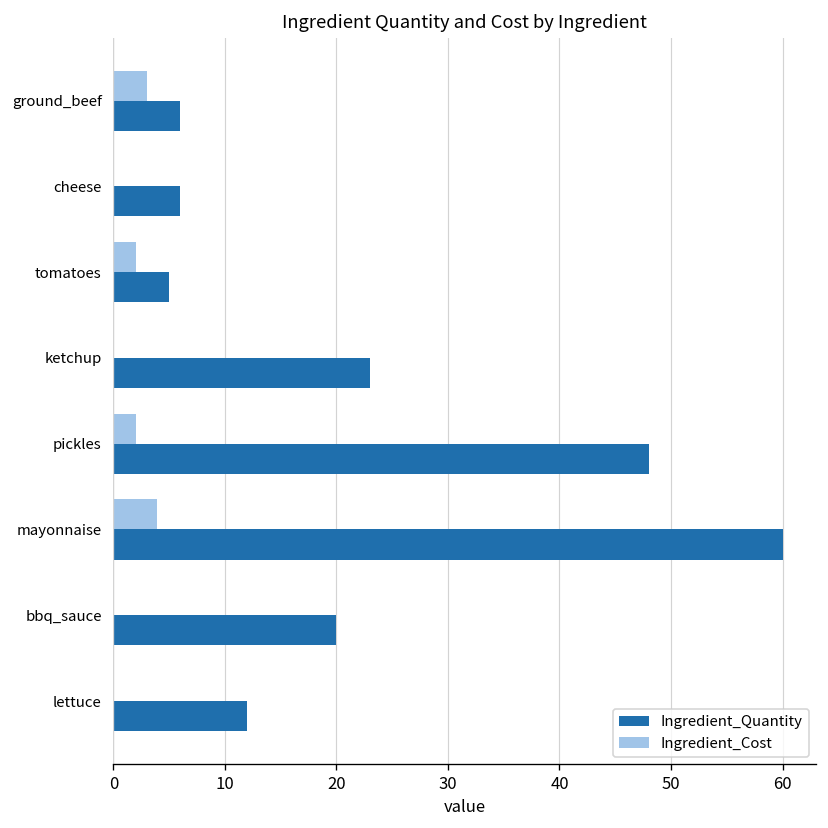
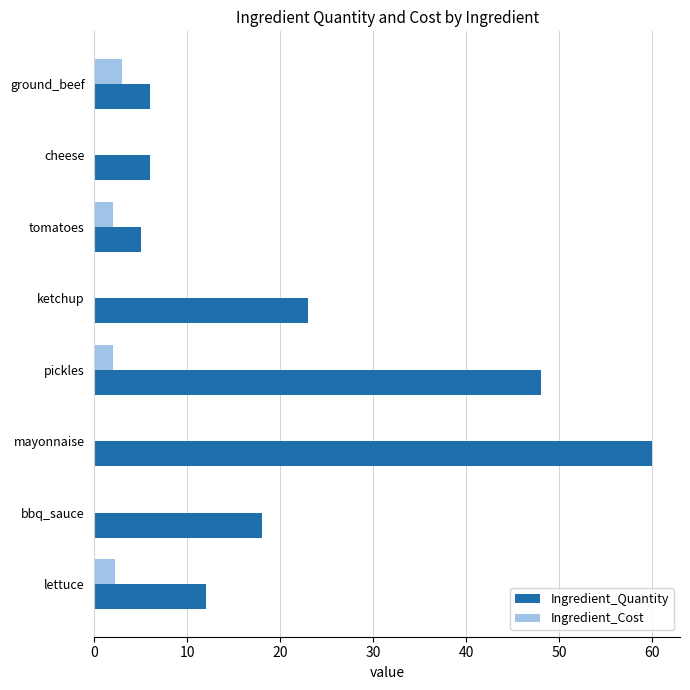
Ingredient_Cost, mayonnaise: 4 -> 0
Ingredient_Quantity, bbq_sauce: 20 -> 18
Ingredient_Cost, lettuce: 0 -> 2
